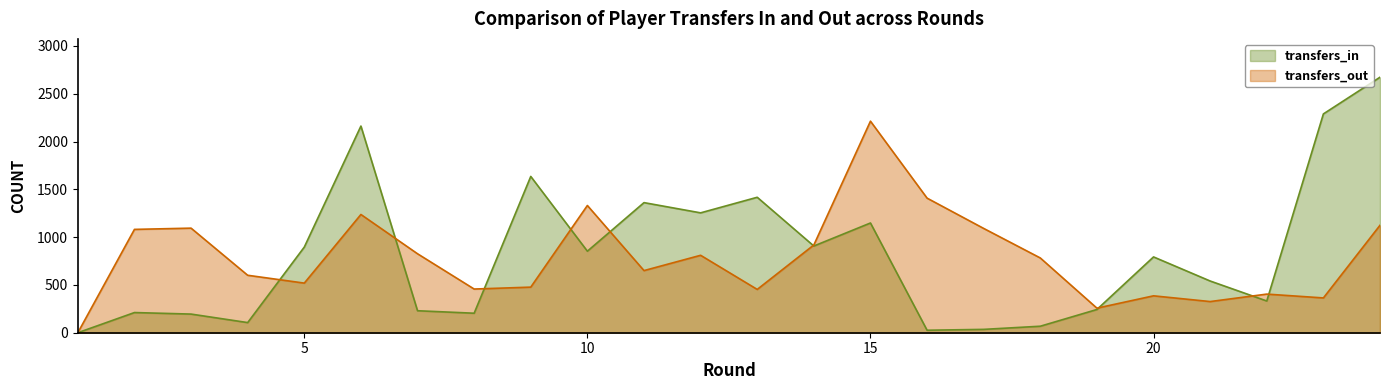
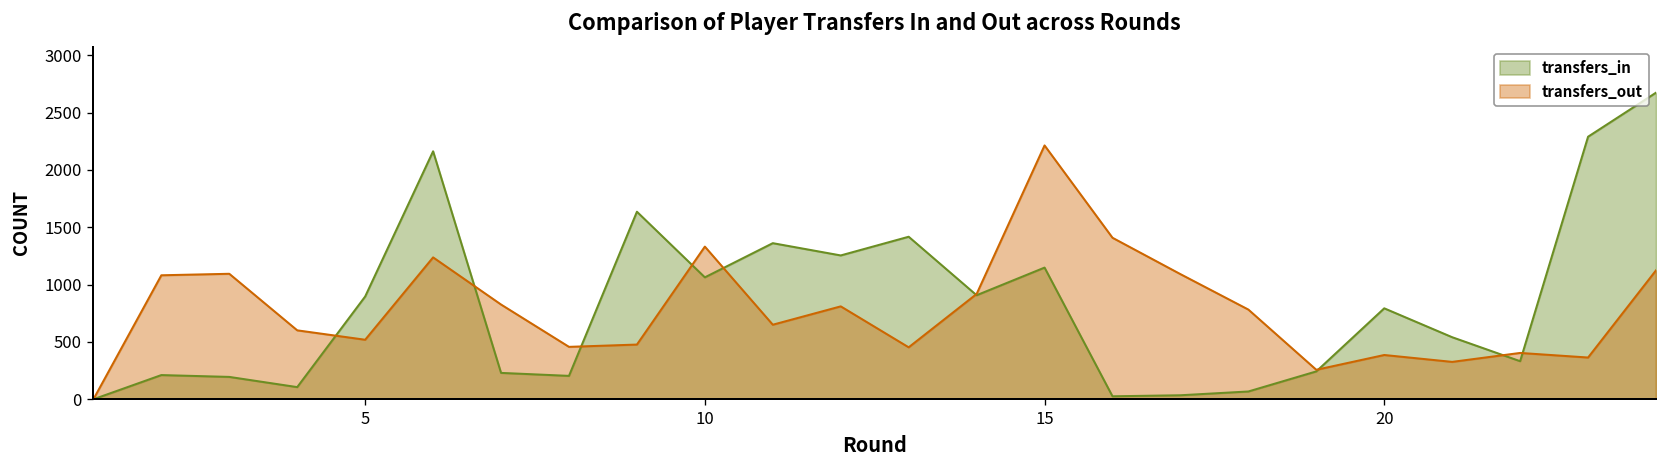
transfers_in, 10: 900 -> 1100
